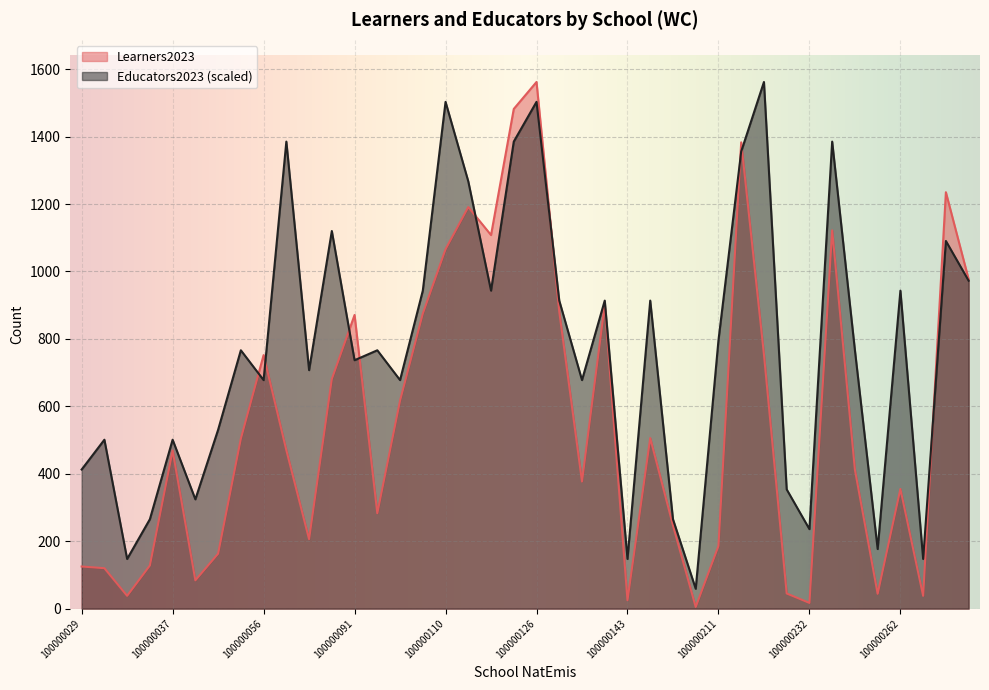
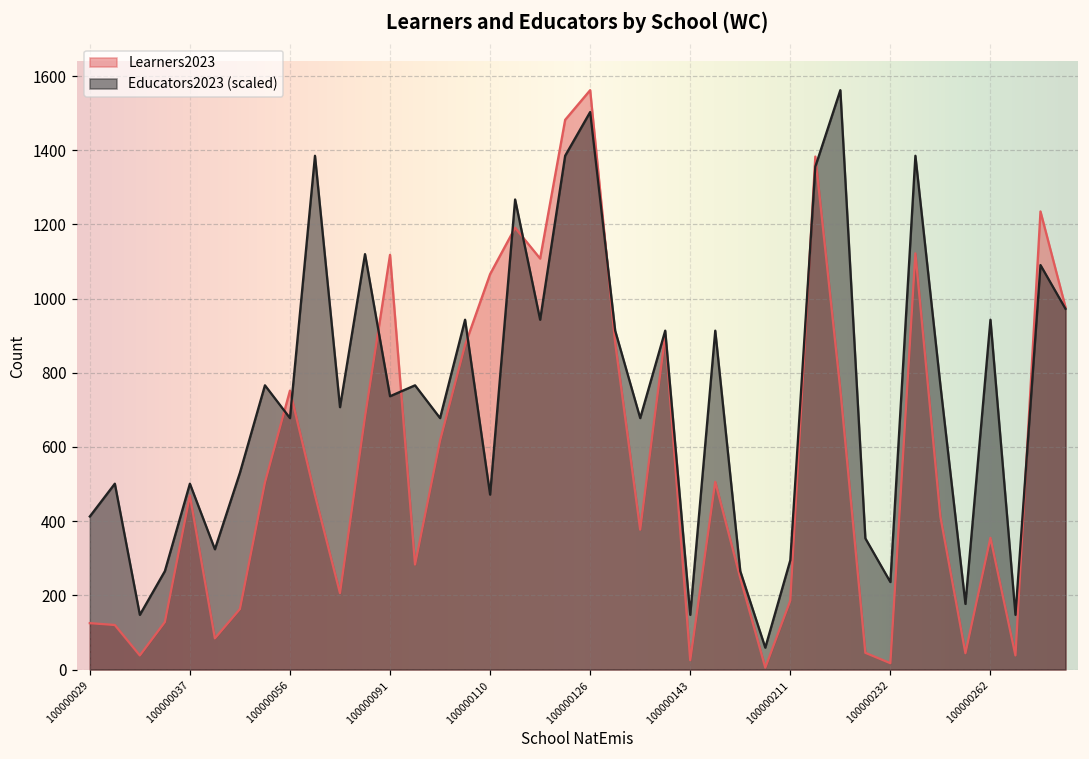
Learners2023, 100000091: 870 -> 1120
Educators2023 (scaled), 100000110: 1500 -> 470
Educators2023 (scaled), 100000211: 800 -> 290
